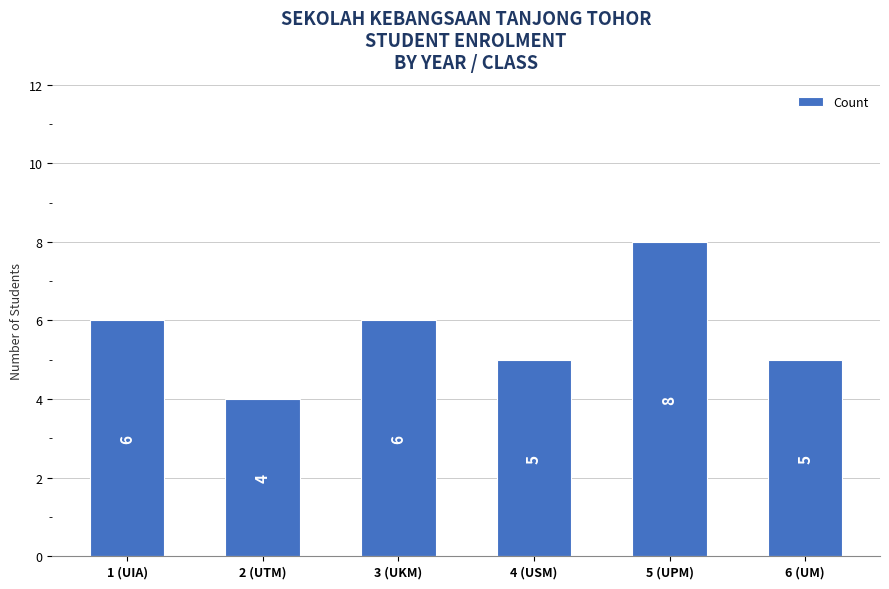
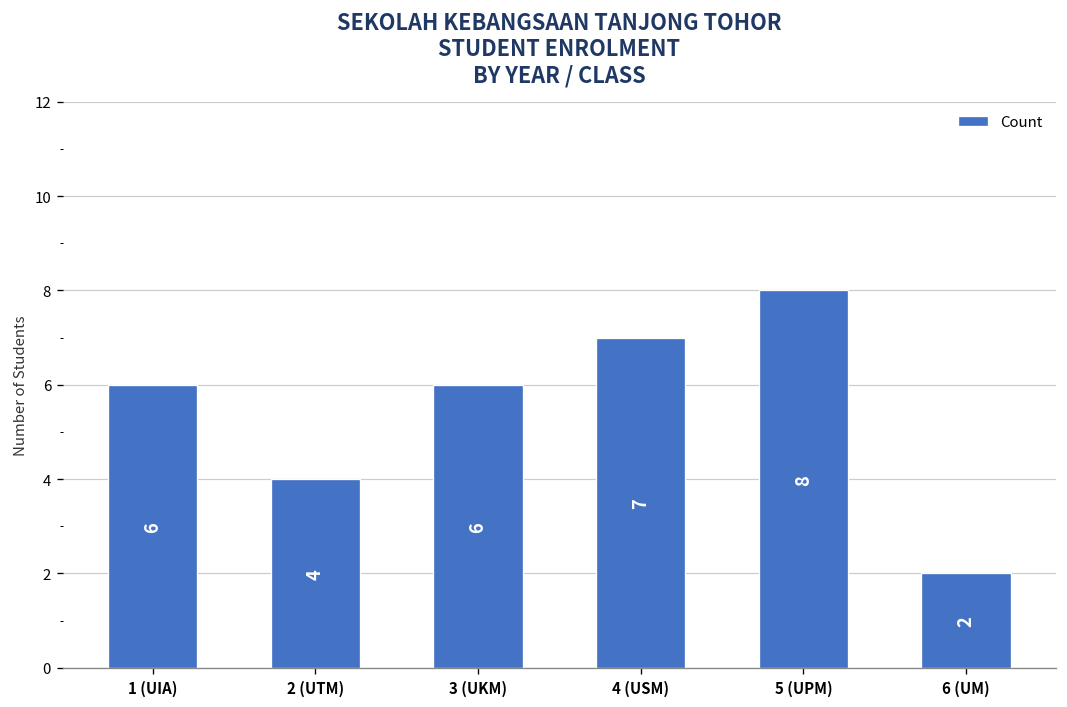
4 (USM): 5 -> 7
6 (UM): 5 -> 2
